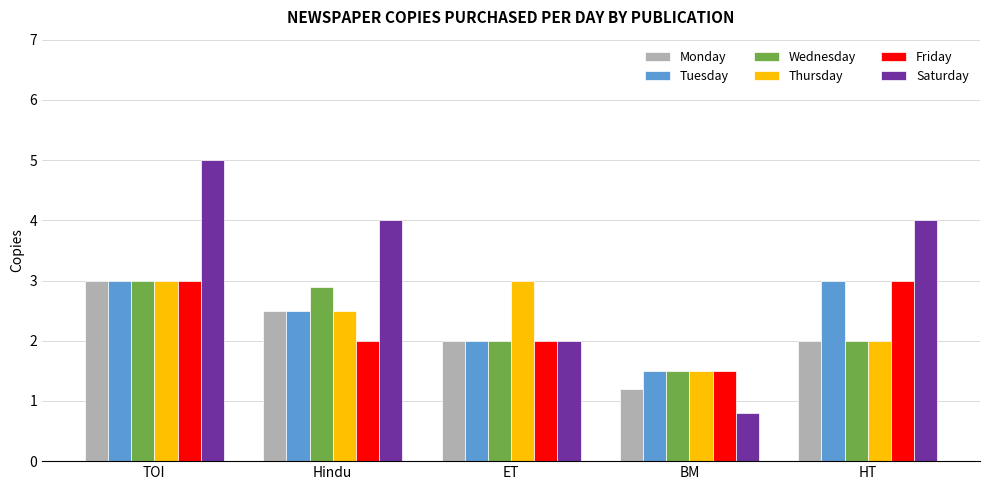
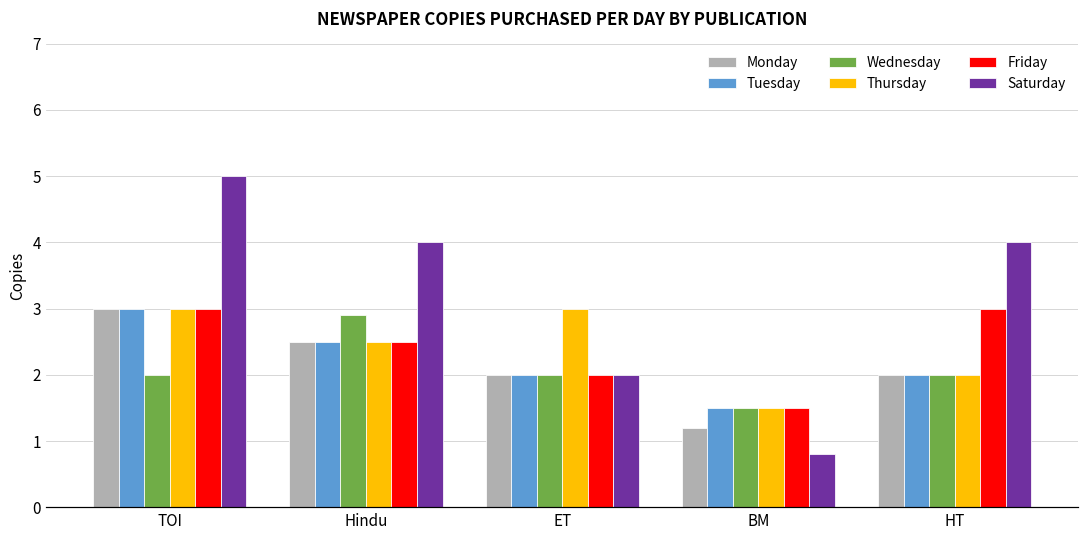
Wednesday, TOI: 3 -> 2
Friday, Hindu: 2.0 -> 2.5
Tuesday, HT: 3 -> 2
